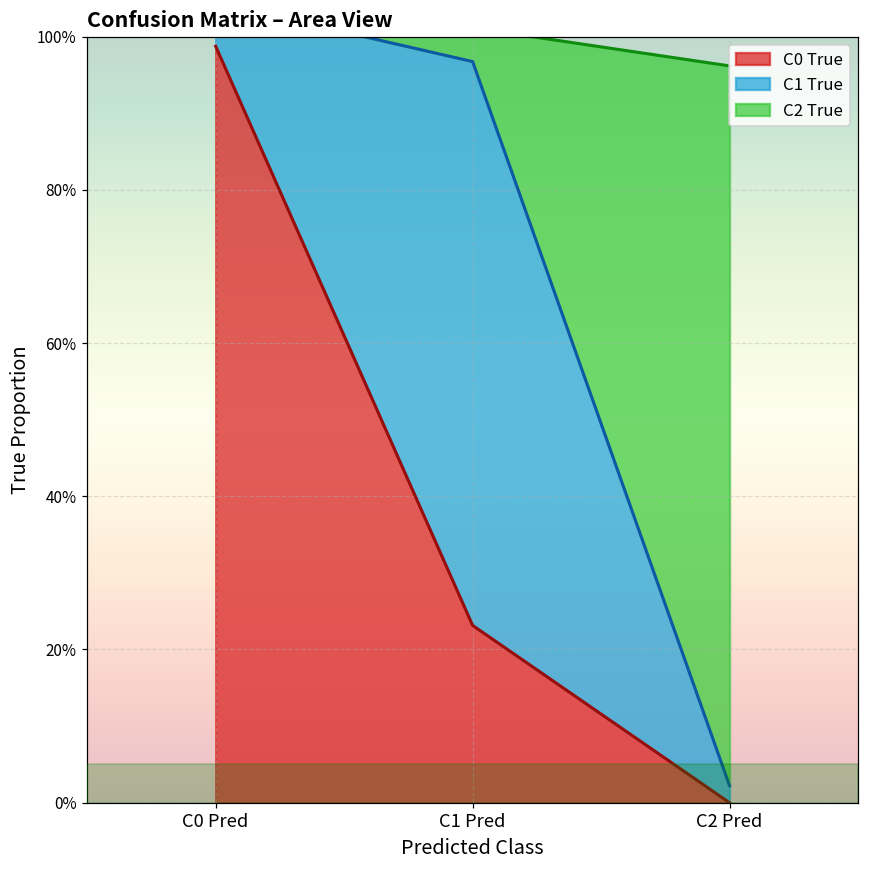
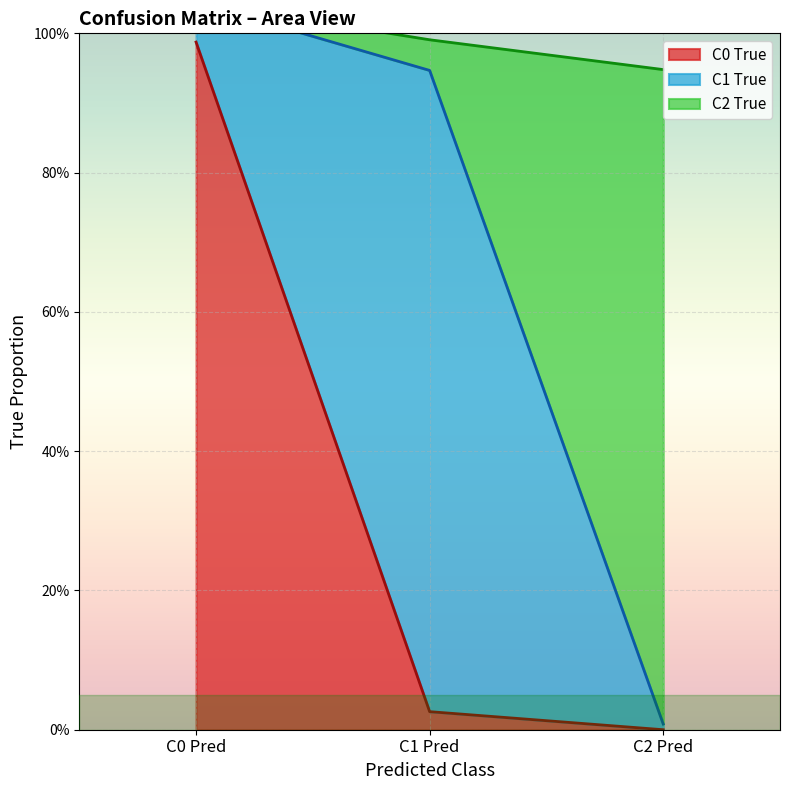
C0 True, C1 Pred: 23% -> 3%
C1 True, C1 Pred: 74% -> 92%
C1 True, C2 Pred: 2% -> 1%
